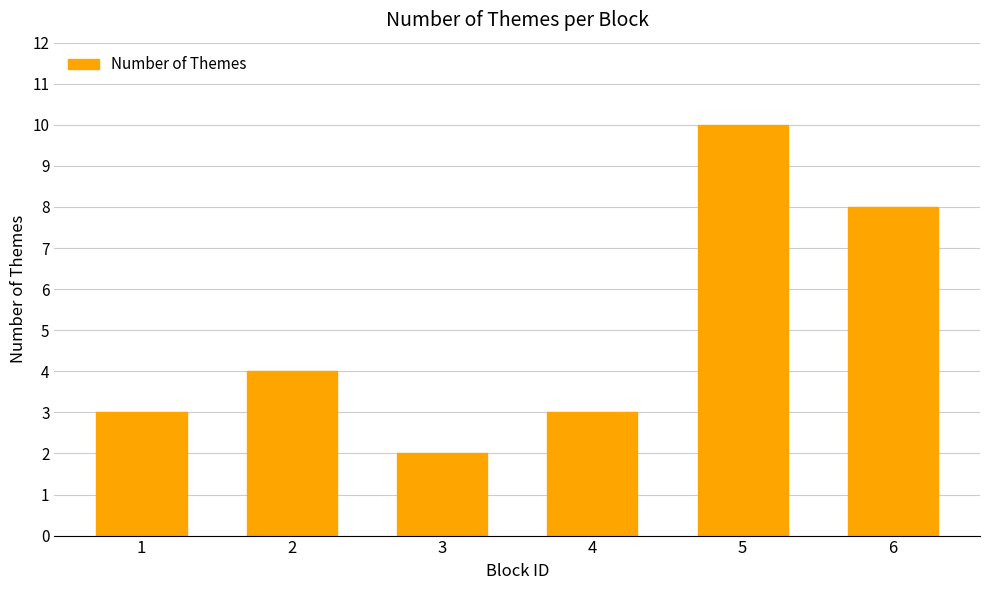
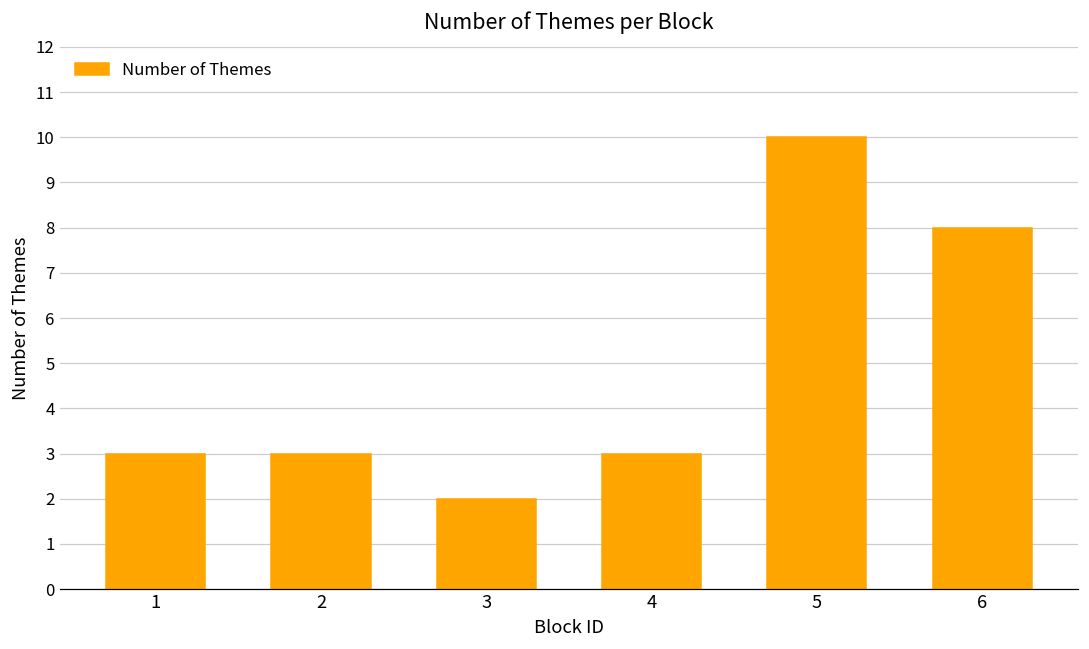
2: 4 -> 3
